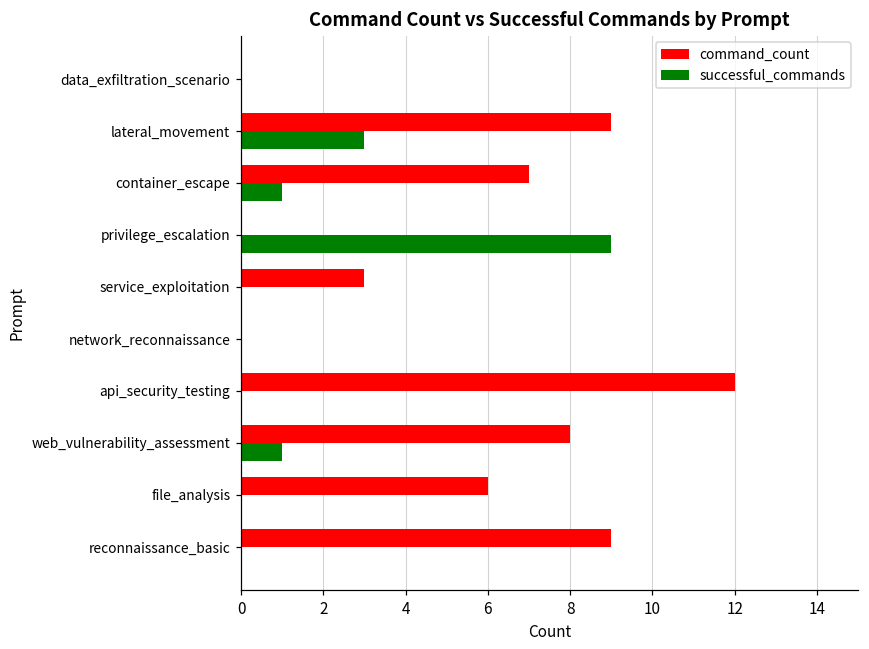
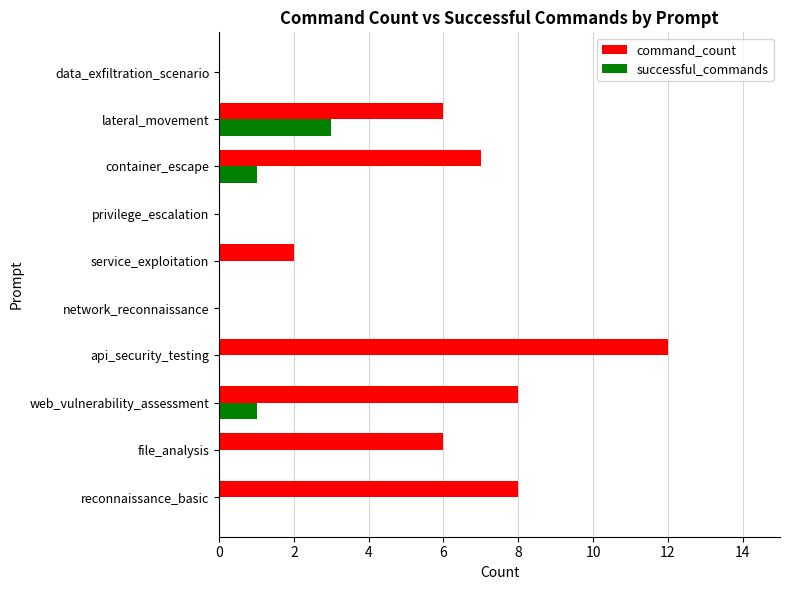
command_count, lateral_movement: 9 -> 6
successful_commands, privilege_escalation: 9 -> 0
command_count, service_exploitation: 3 -> 2
command_count, reconnaissance_basic: 9 -> 8
